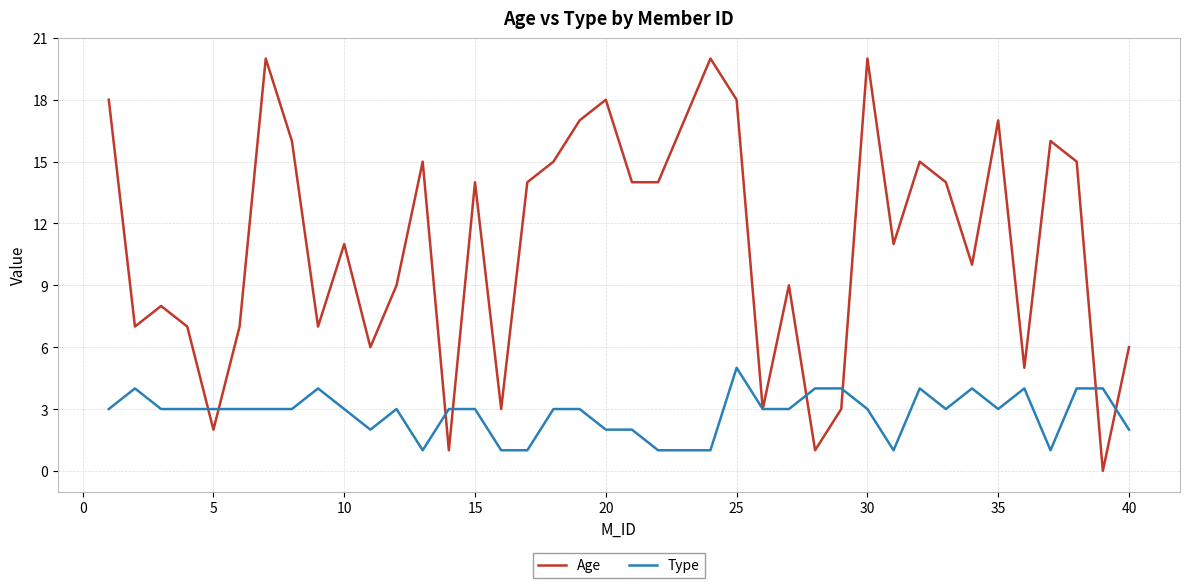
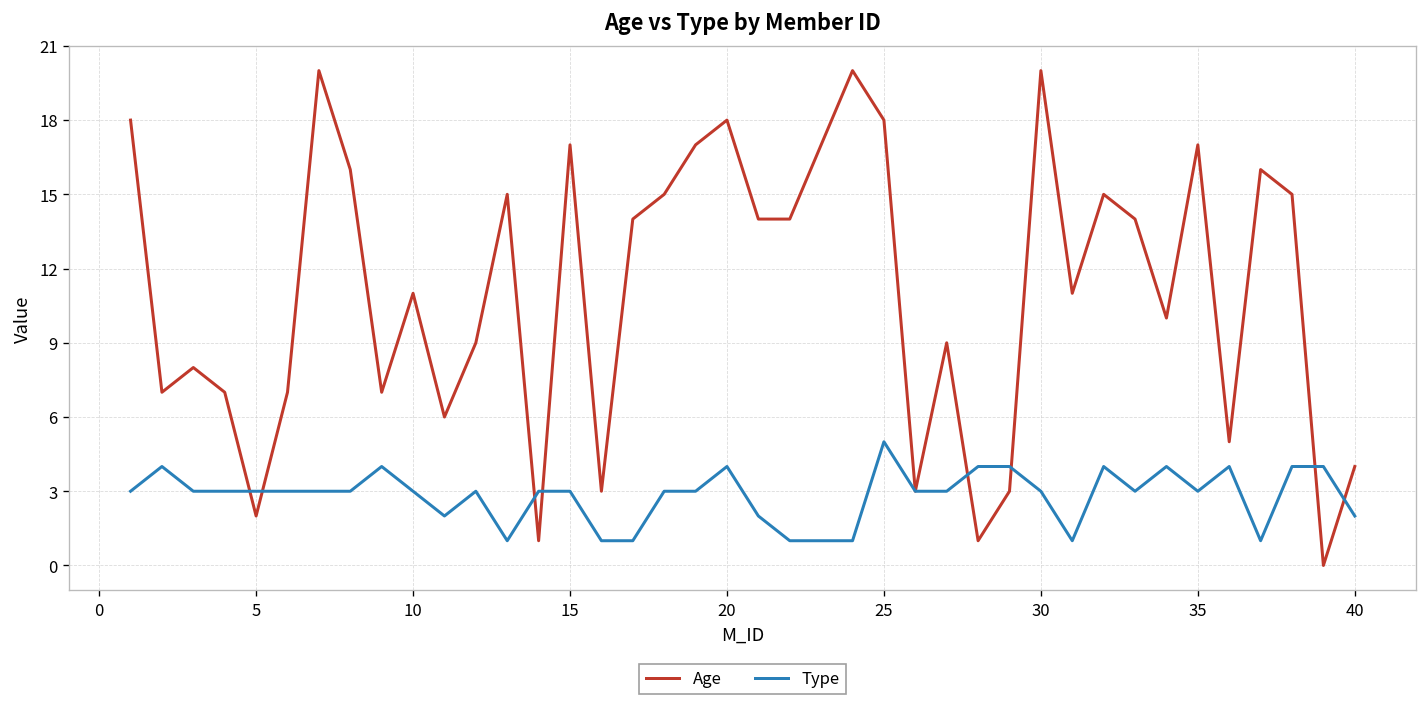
Age, 15: 14 -> 17
Type, 20: 2 -> 4
Age, 40: 6 -> 4
